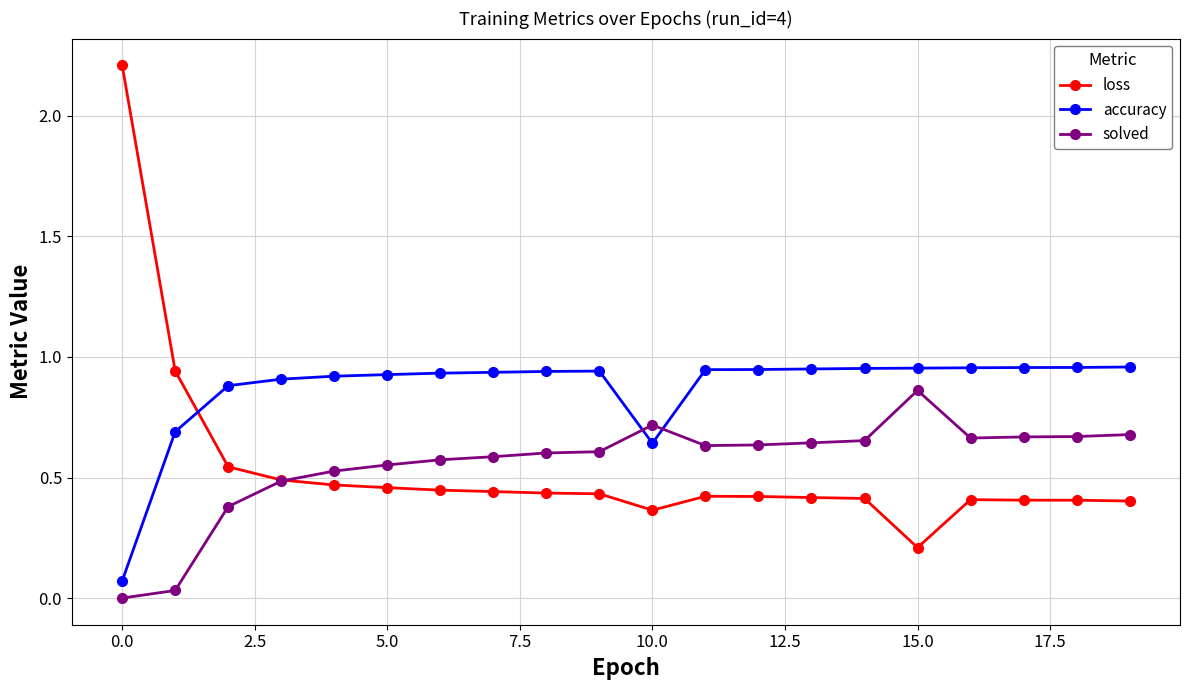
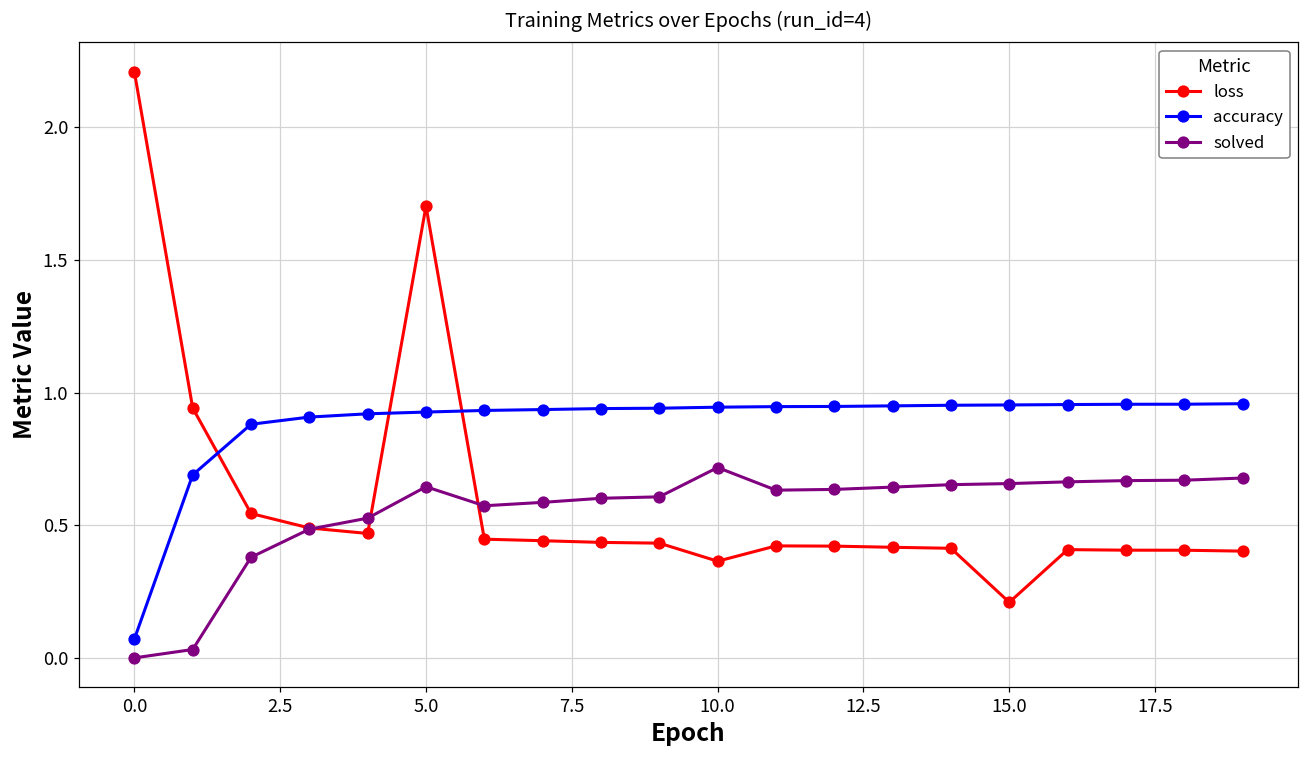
loss, 5.0: 0.46 -> 1.70
solved, 5.0: 0.55 -> 0.65
accuracy, 10.0: 0.64 -> 0.95
solved, 15.0: 0.86 -> 0.66
